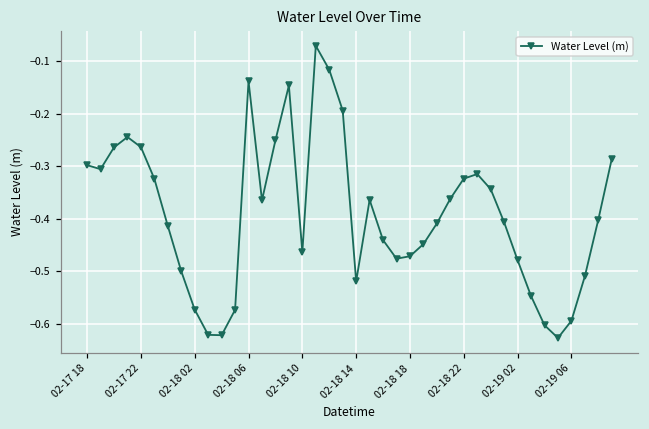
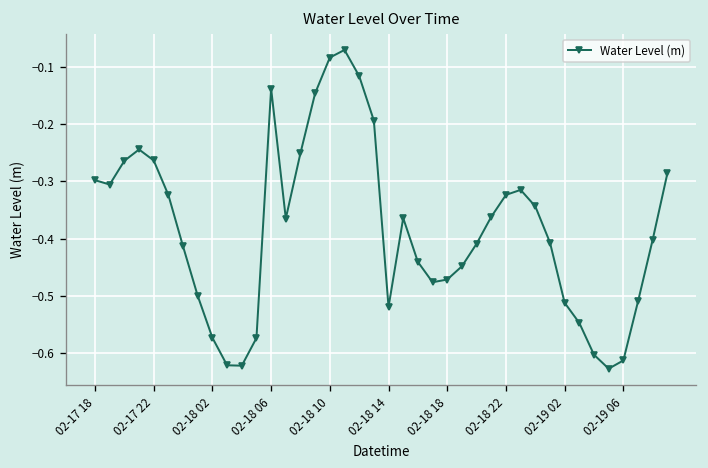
02-18 10: -0.46 -> -0.08
02-19 02: -0.48 -> -0.51
02-19 06: -0.59 -> -0.61
